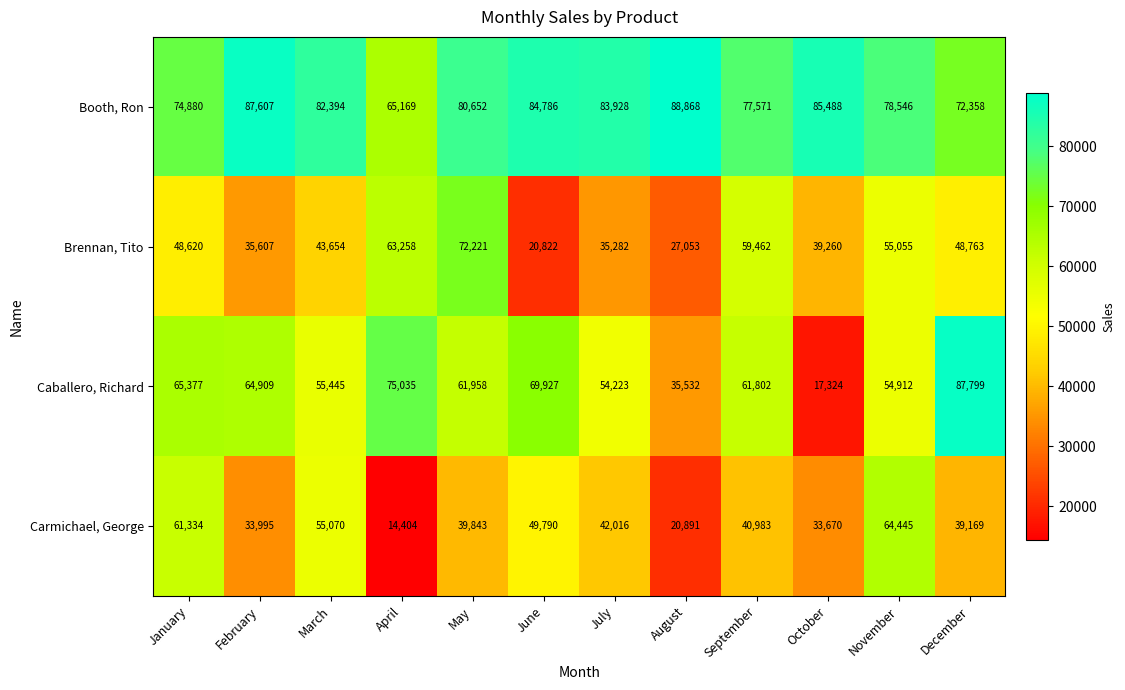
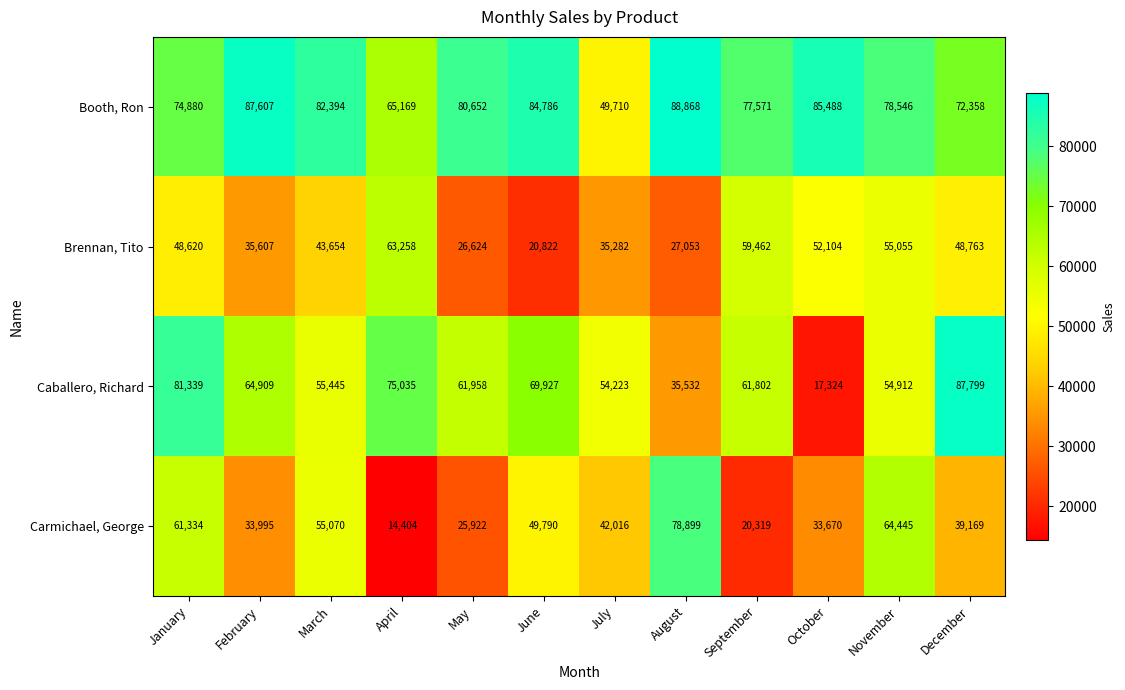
Booth, Ron, July: 83,928 -> 49,710
Brennan, Tito, May: 72,221 -> 26,624
Brennan, Tito, October: 39,260 -> 52,104
Caballero, Richard, January: 65,377 -> 81,339
Carmichael, George, May: 39,843 -> 25,922
Carmichael, George, August: 20,891 -> 78,899
Carmichael, George, September: 40,983 -> 20,319
